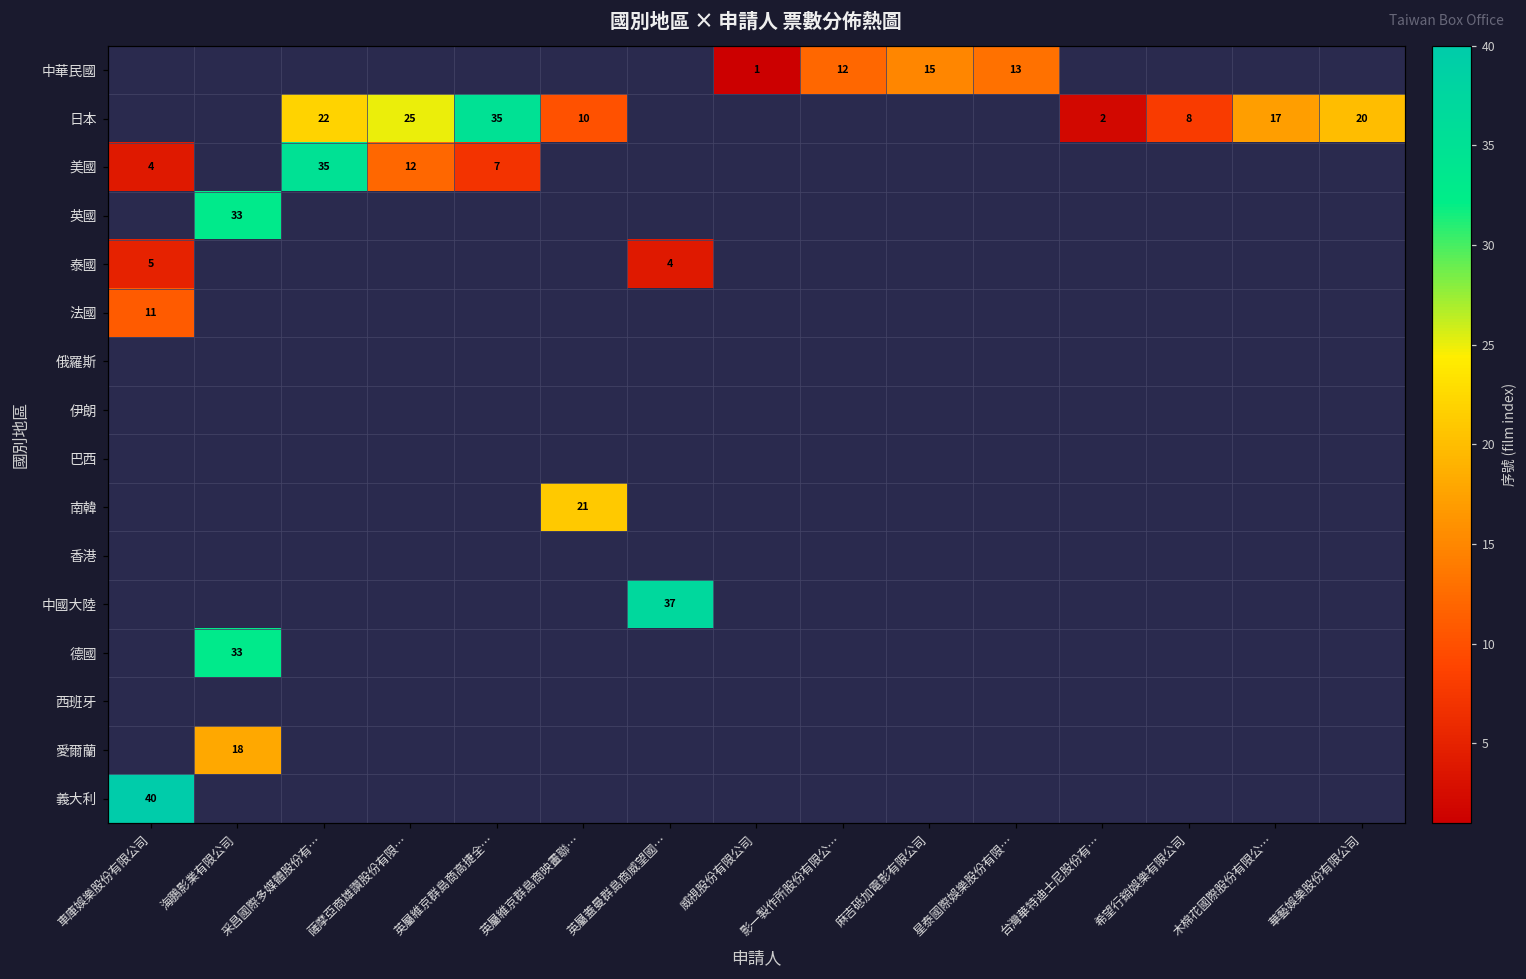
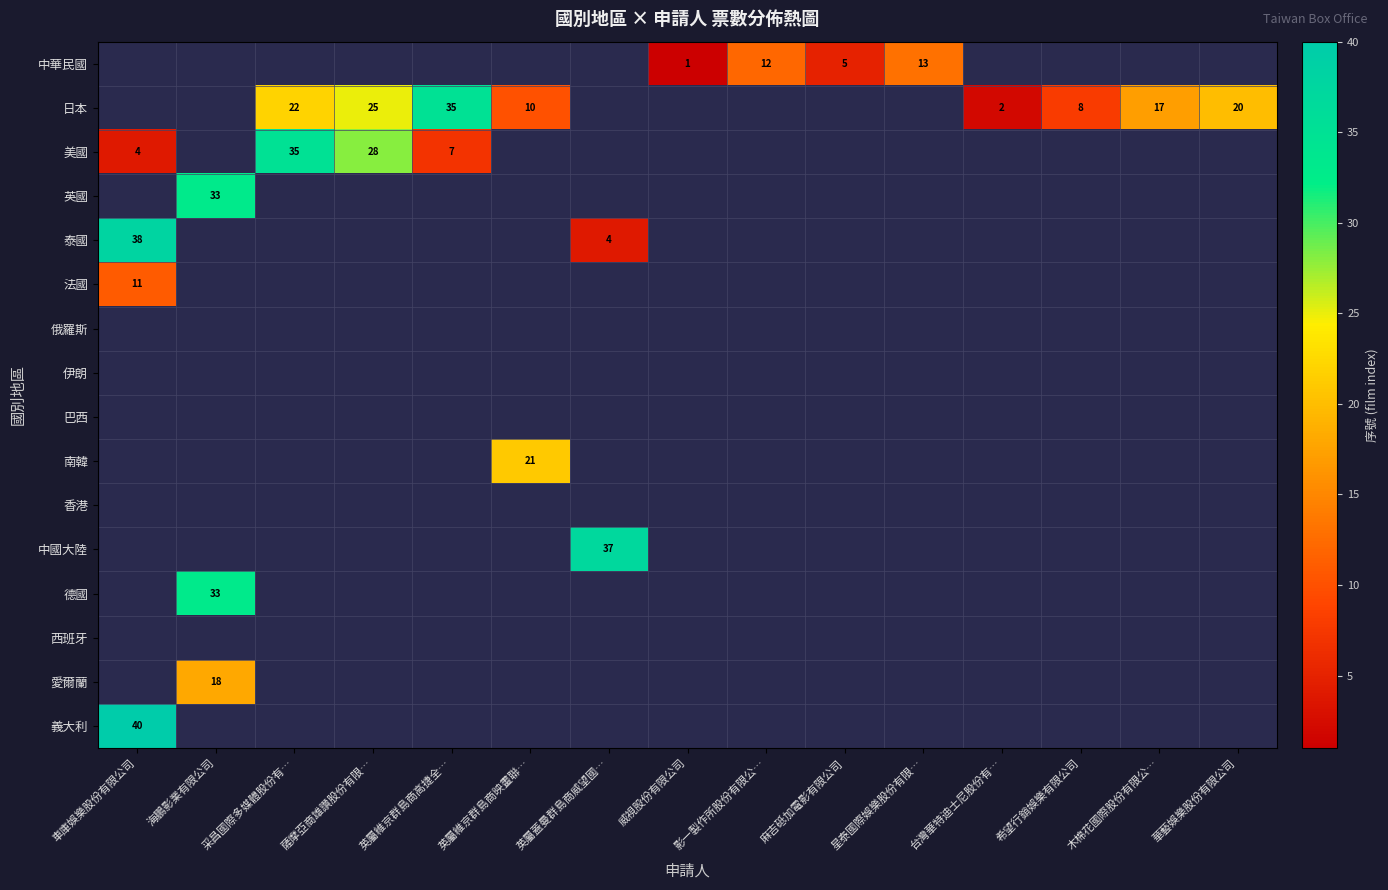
中華民國, 麻吉砥加電影有限公司: 15 -> 5
美國, 薩摩亞商雄讚股份有限…: 12 -> 28
泰國, 車庫娛樂股份有限公司: 5 -> 38
